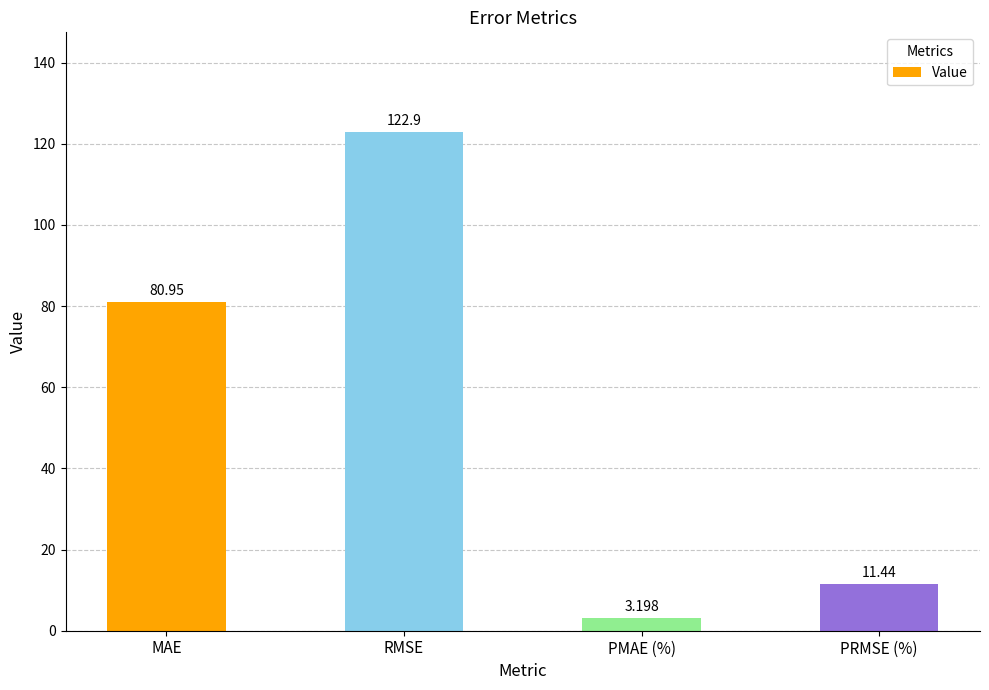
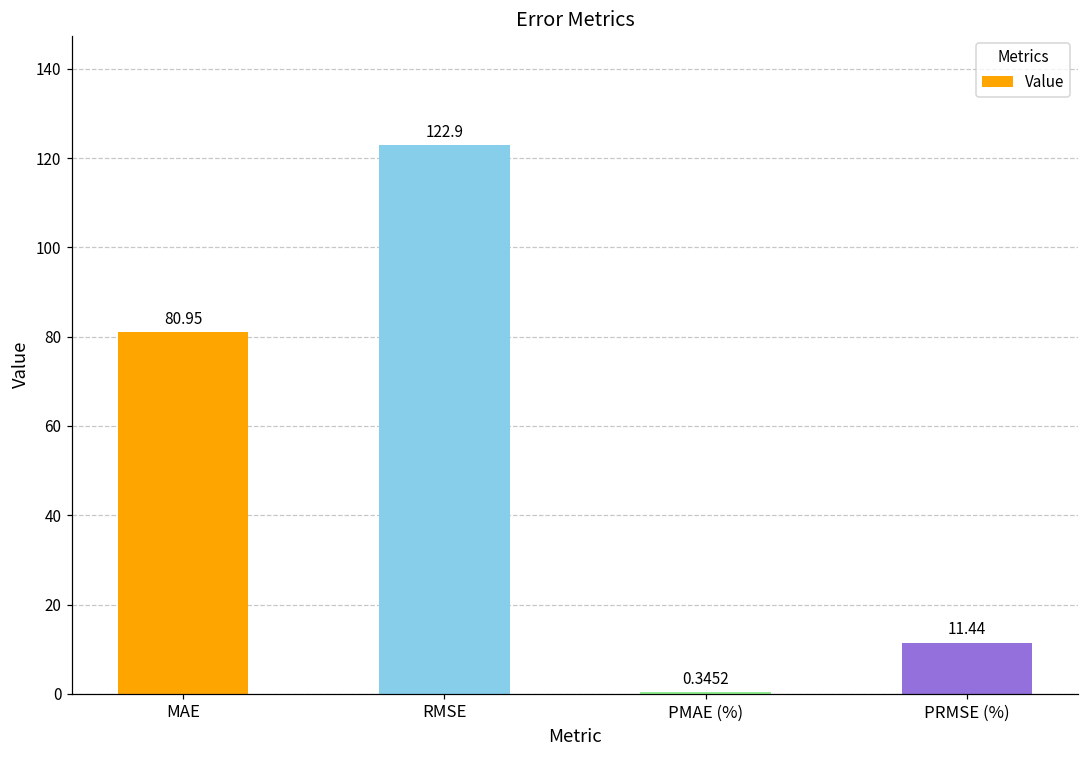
PMAE (%): 3.198 -> 0.3452
